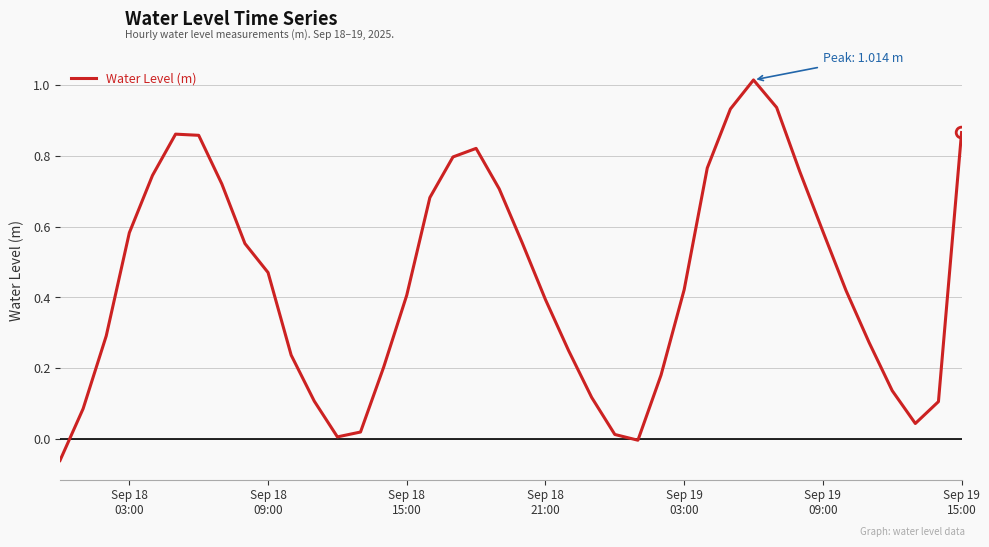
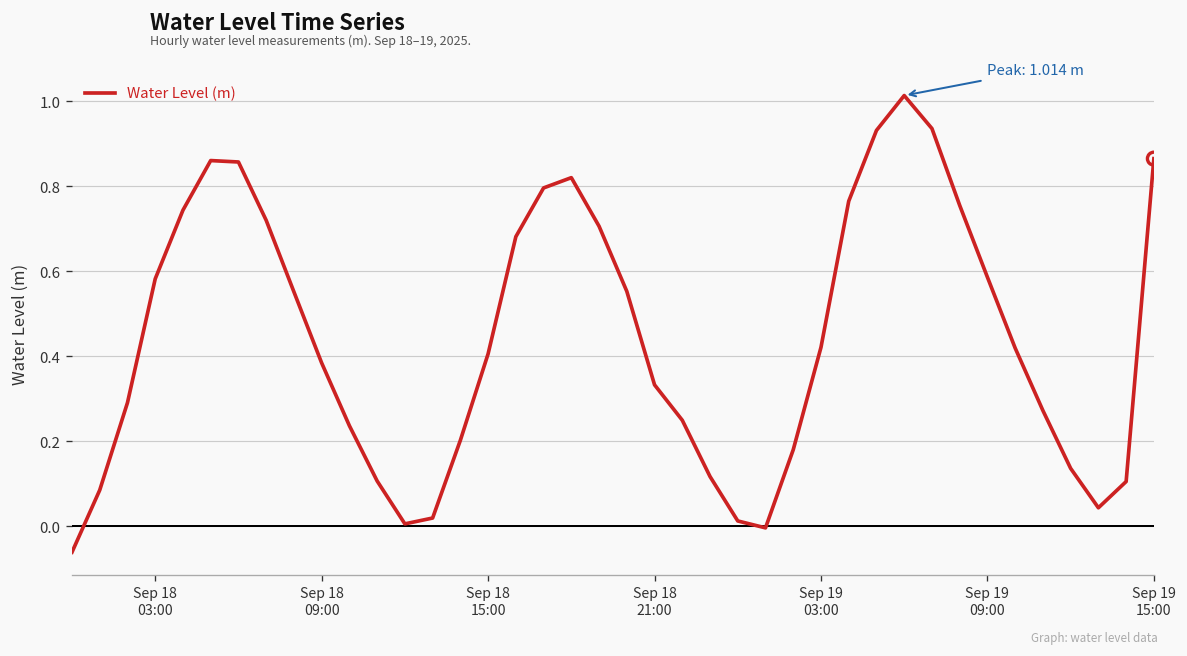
Water Level (m), Sep 18 09:00: 0.47 -> 0.38
Water Level (m), Sep 18 21:00: 0.39 -> 0.33
